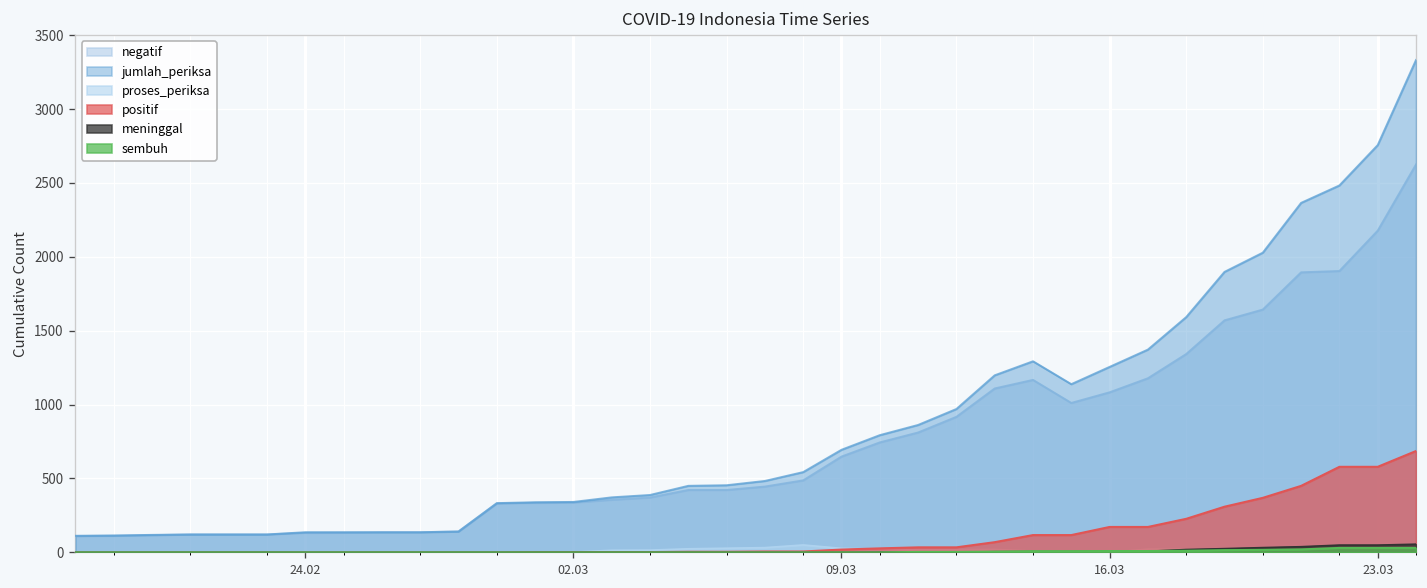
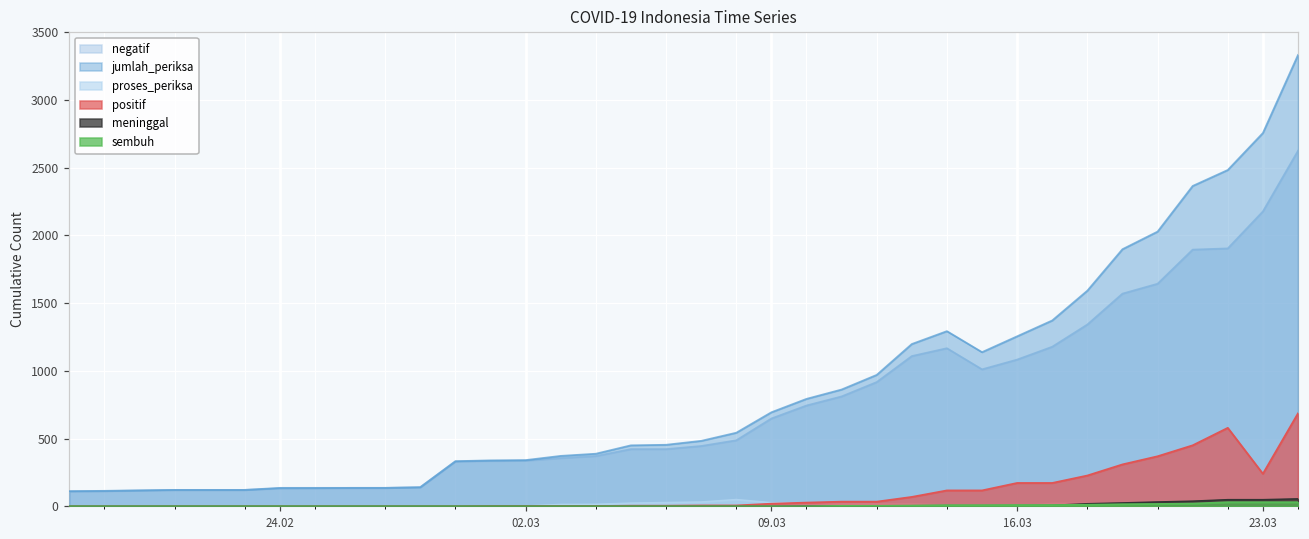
positif, 23.03: 580 -> 240
